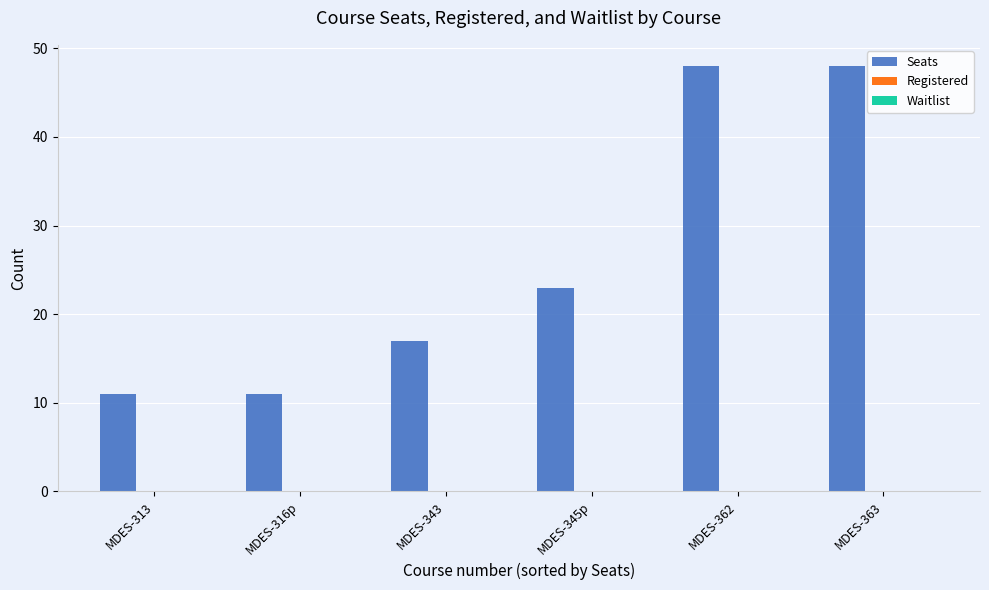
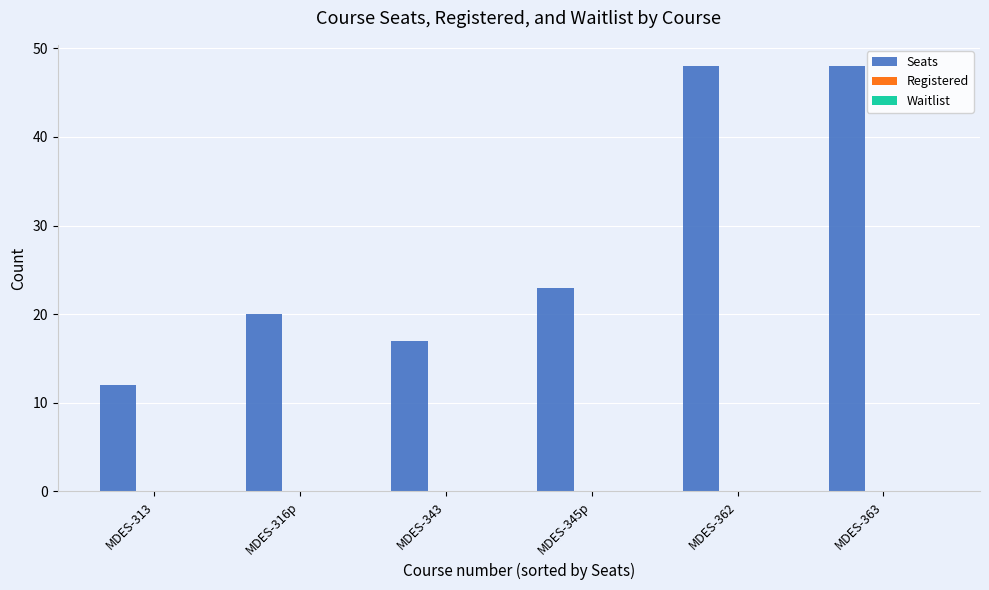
Seats, MDES-313: 11 -> 12
Seats, MDES-316p: 11 -> 20
